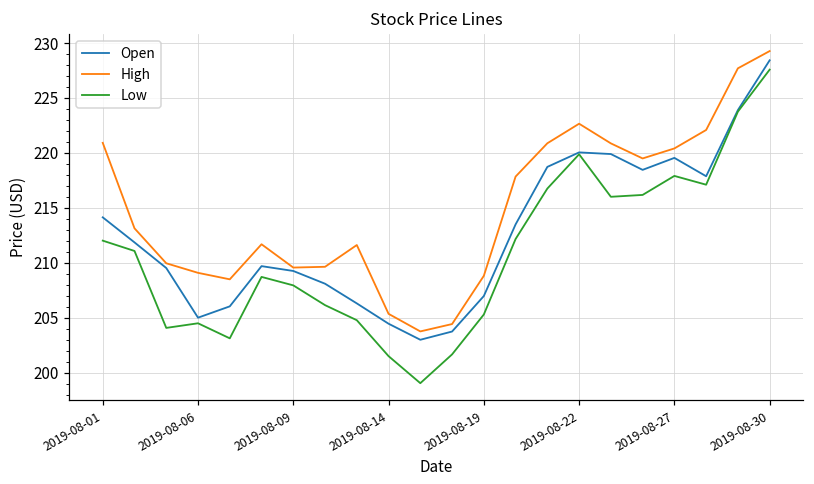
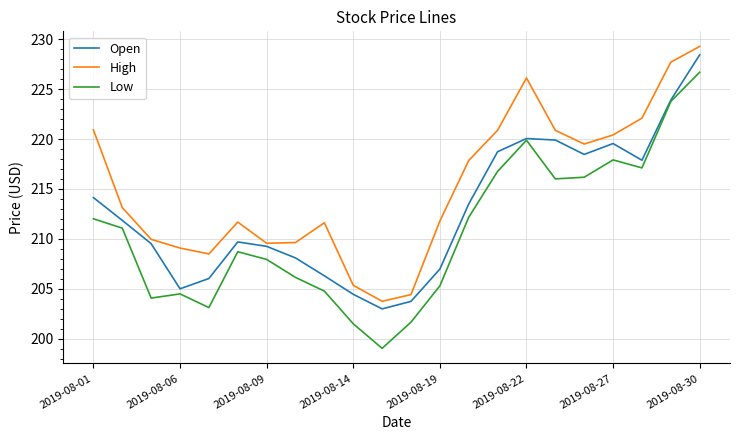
High, 2019-08-19: 209 -> 212
High, 2019-08-22: 223 -> 226
Low, 2019-08-30: 228 -> 227
